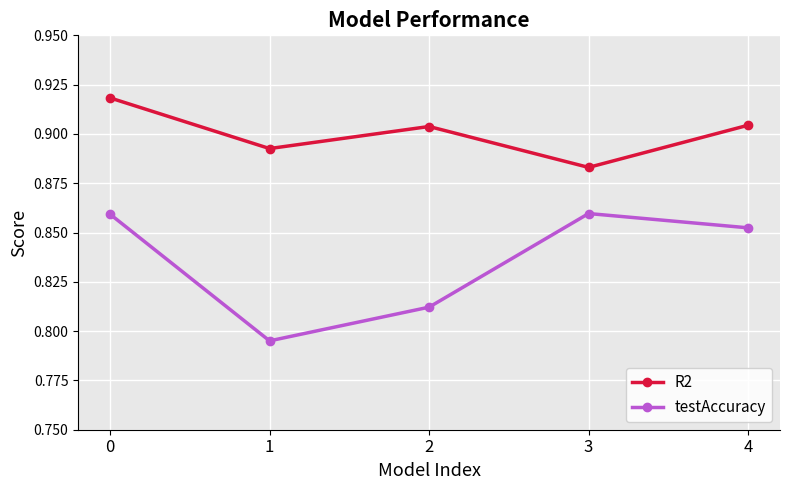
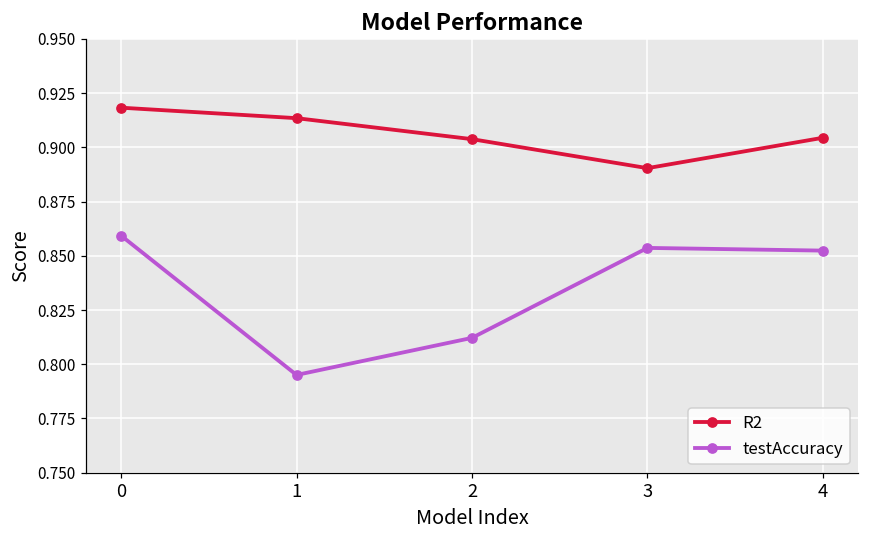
R2, 1: 0.893 -> 0.913
R2, 3: 0.883 -> 0.890
testAccuracy, 3: 0.860 -> 0.854
